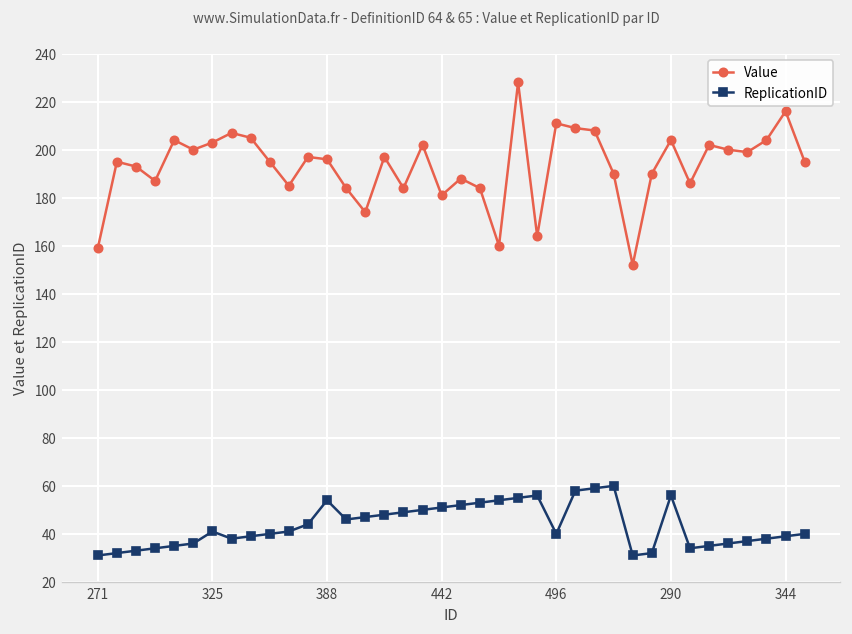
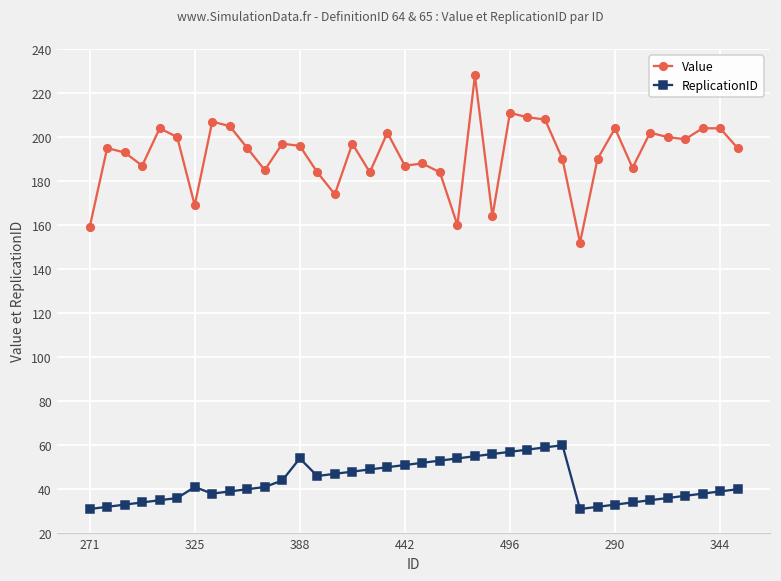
Value, 325: 203 -> 169
Value, 442: 181 -> 187
ReplicationID, 496: 40 -> 57
ReplicationID, 290: 56 -> 33
Value, 344: 216 -> 204
